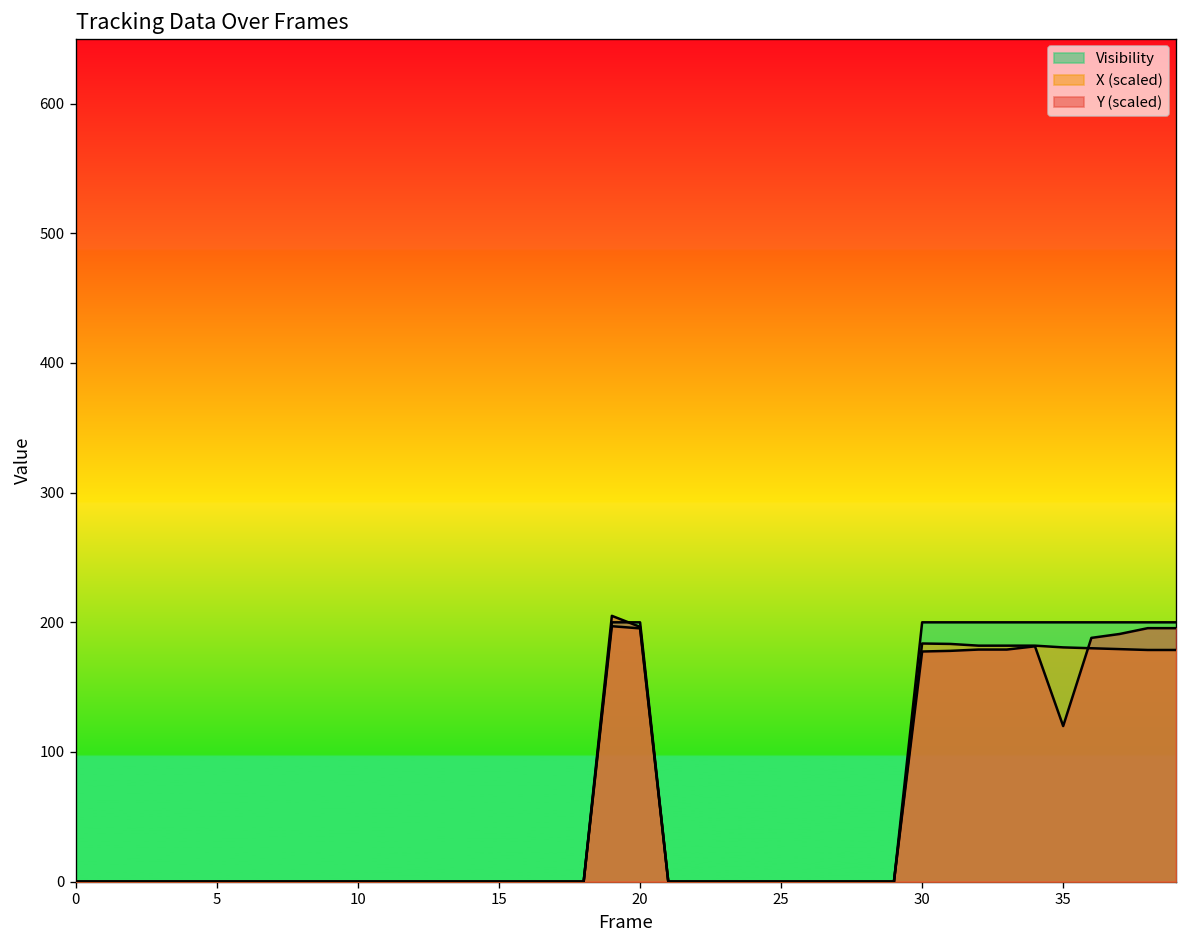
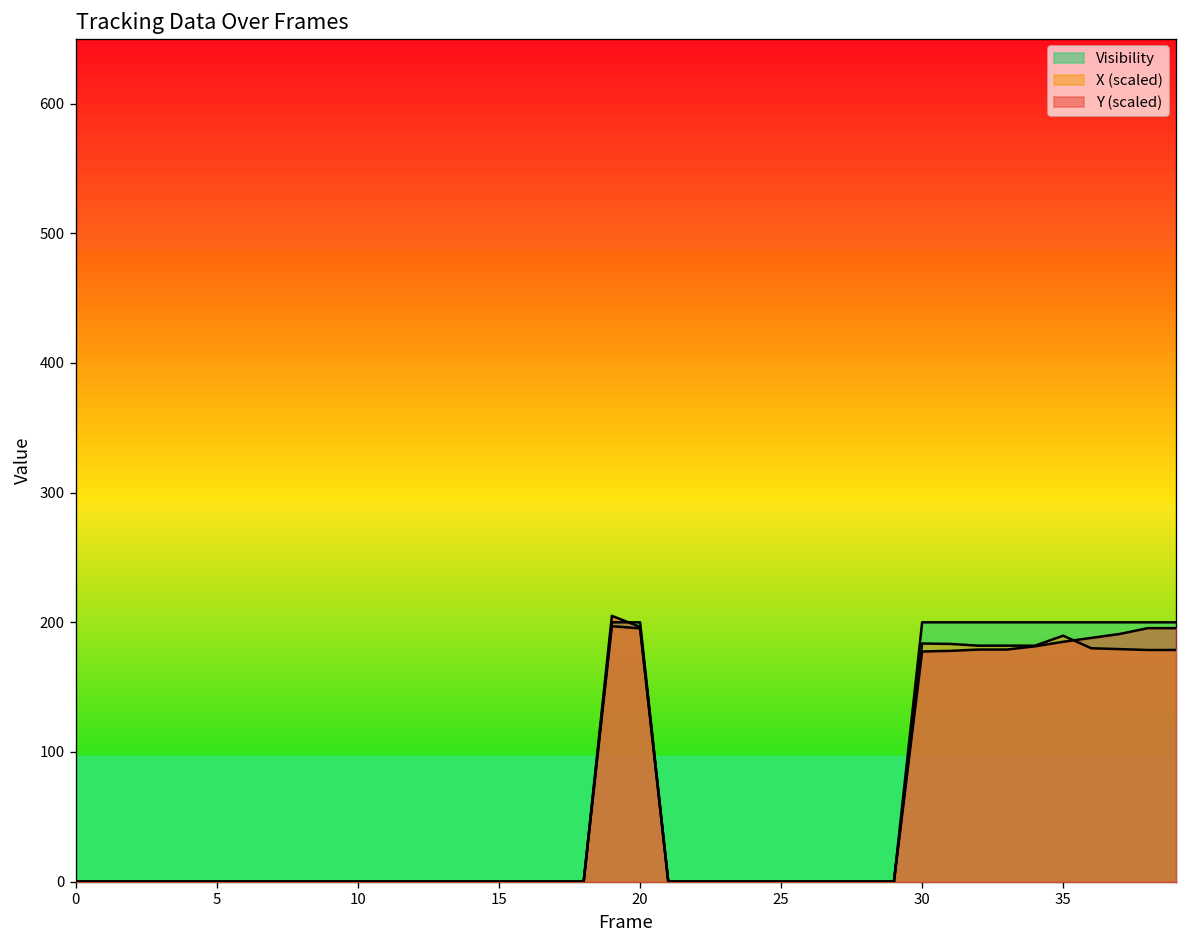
X (scaled), 35: 181 -> 190
Y (scaled), 35: 120 -> 185
